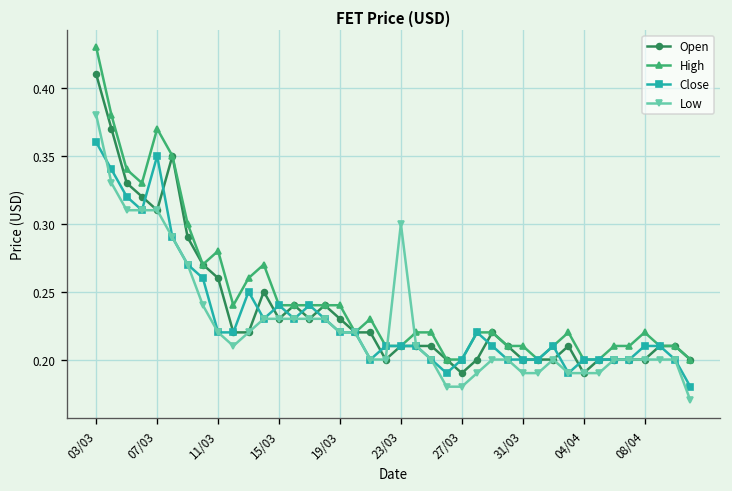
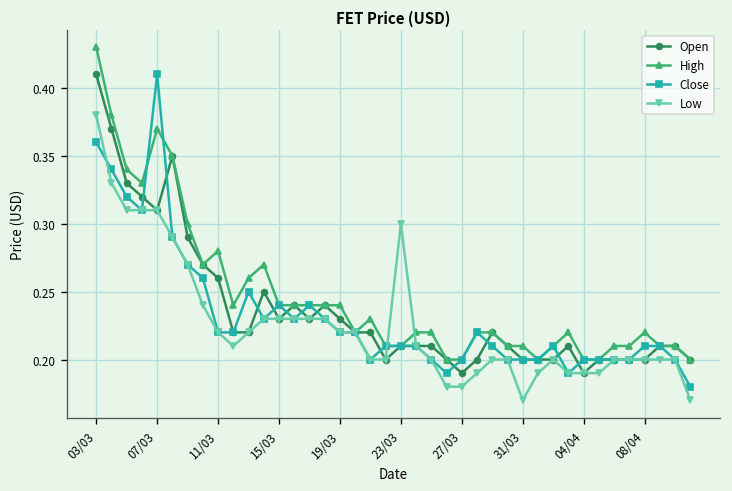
Close, 07/03: 0.35 -> 0.41
Low, 31/03: 0.19 -> 0.17
